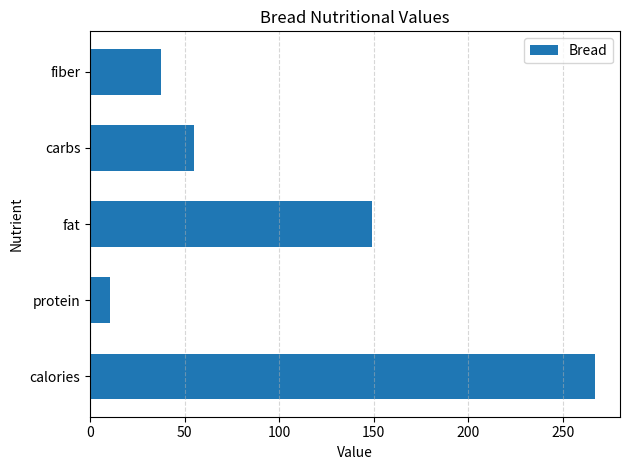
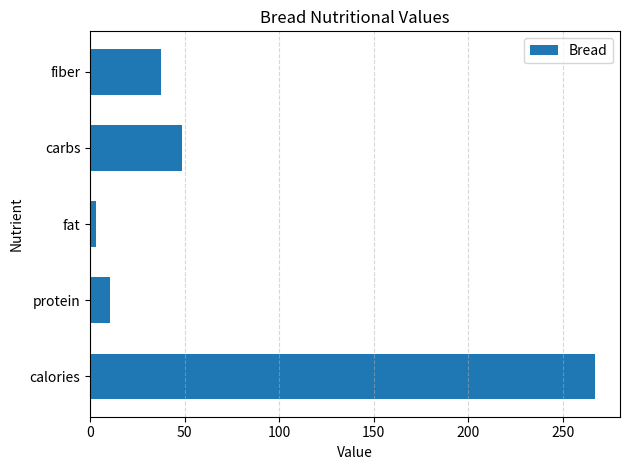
carbs: 55 -> 49
fat: 149 -> 3
